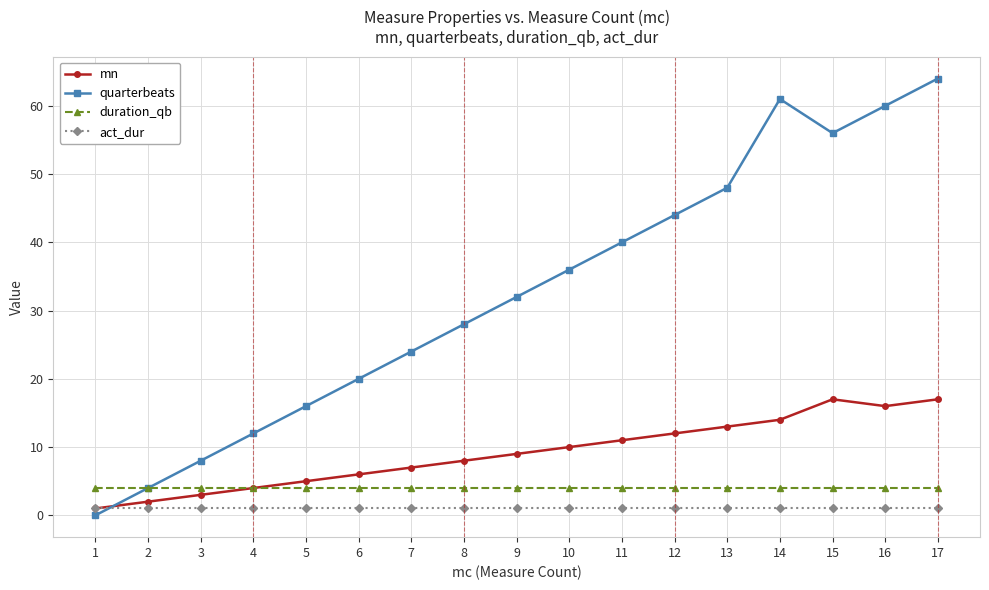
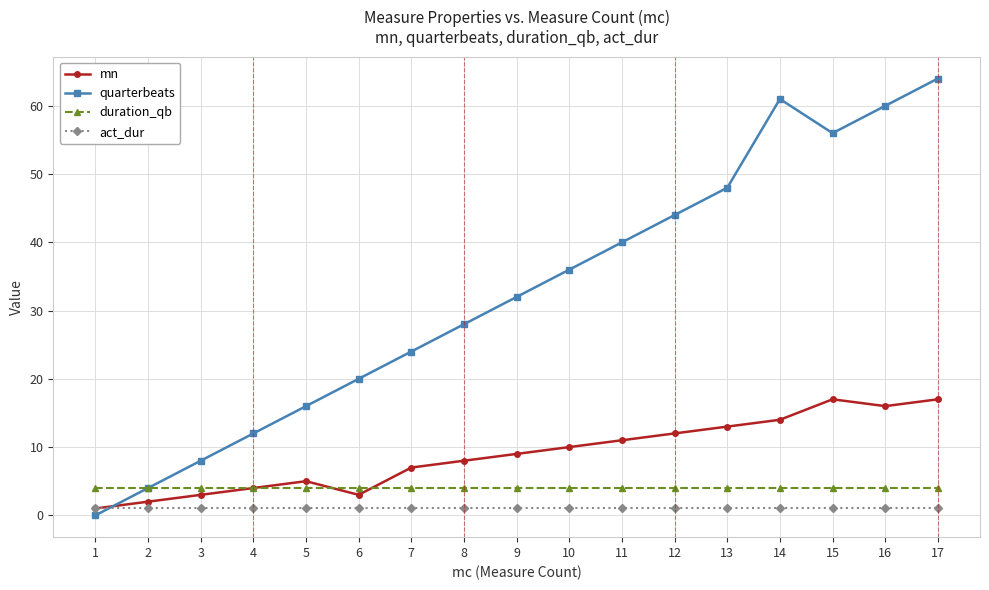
mn, 6: 6 -> 3
